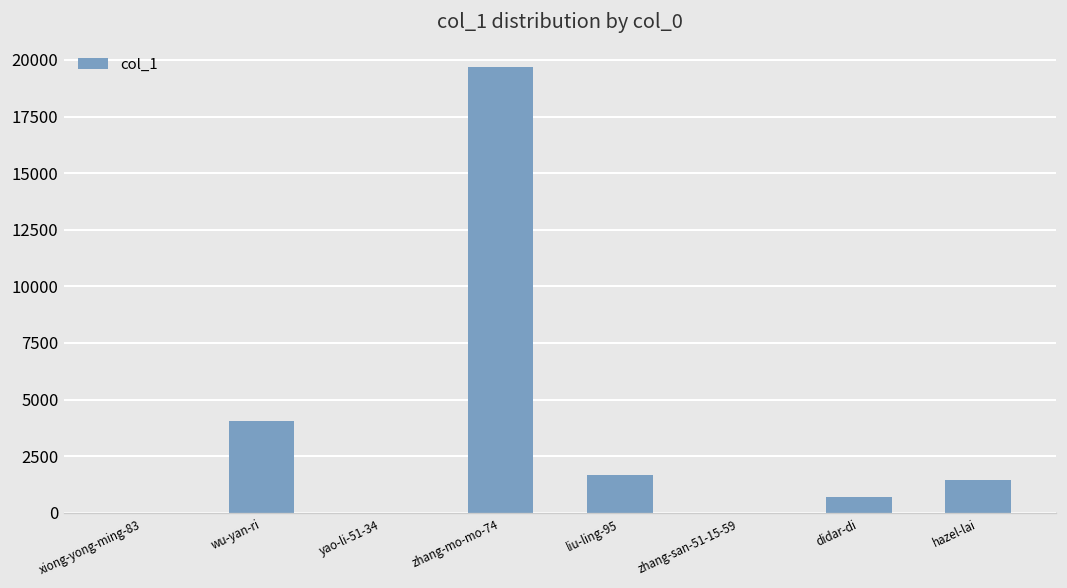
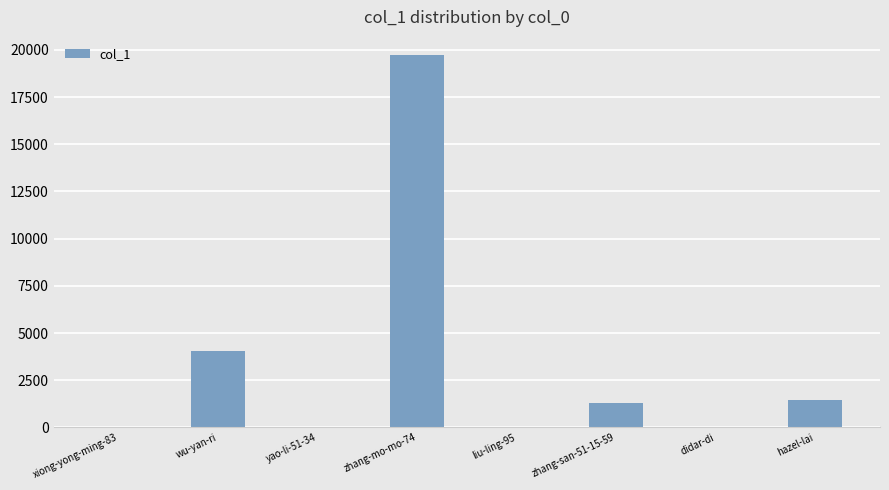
liu-ling-95: 1700 -> 0
zhang-san-51-15-59: 0 -> 1300
didar-di: 700 -> 0
